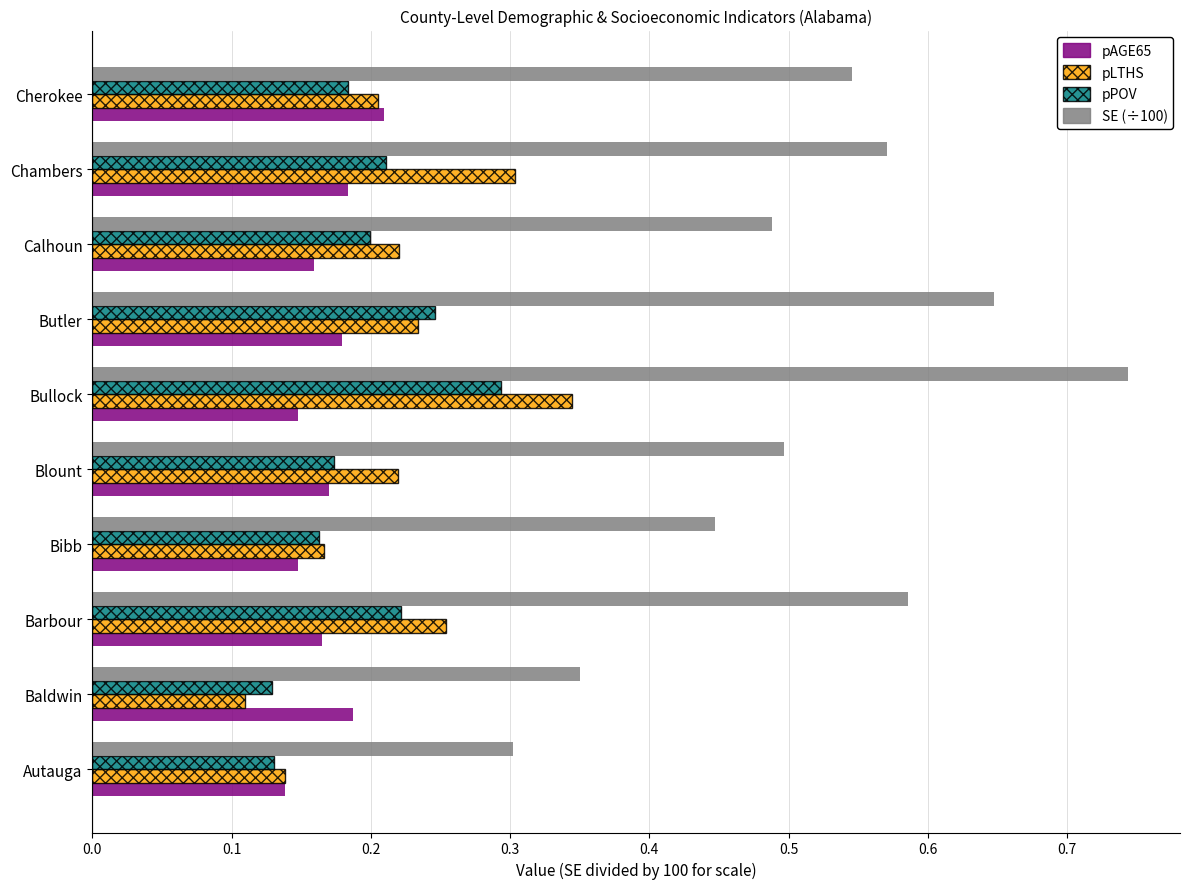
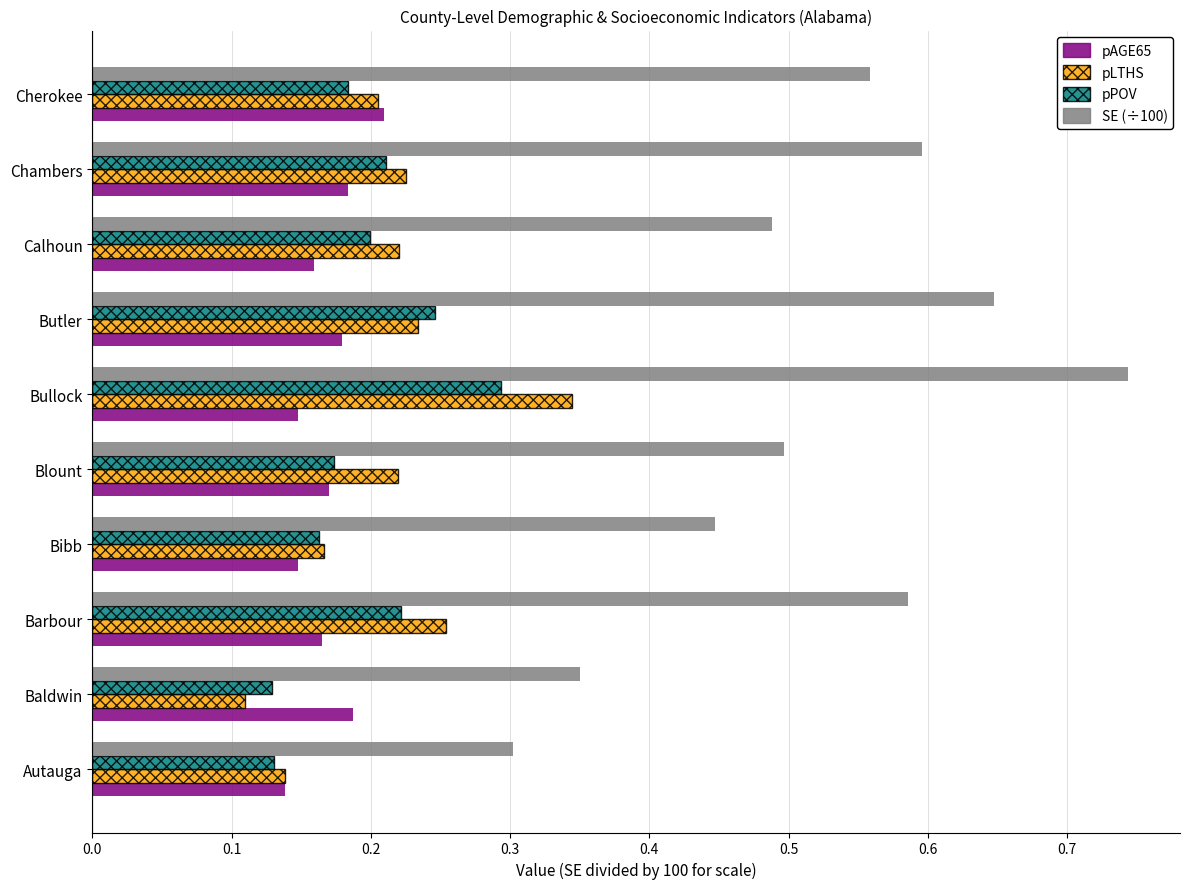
SE (÷100), Cherokee: 0.546 -> 0.558
SE (÷100), Chambers: 0.571 -> 0.596
pLTHS, Chambers: 0.304 -> 0.225
